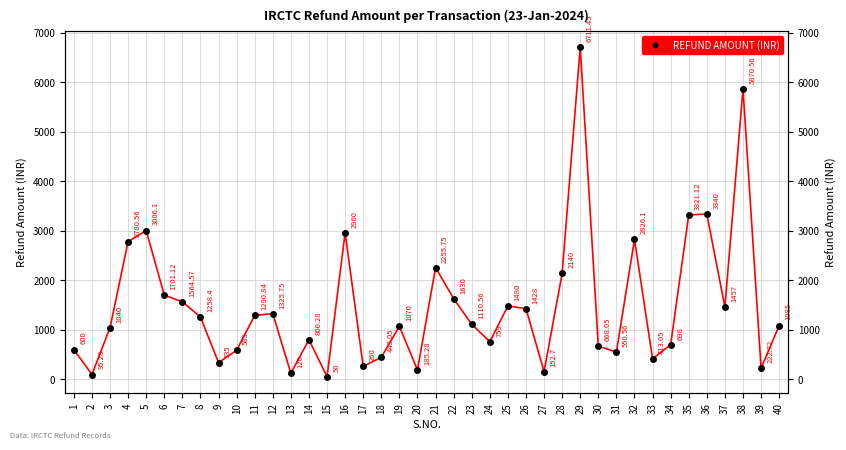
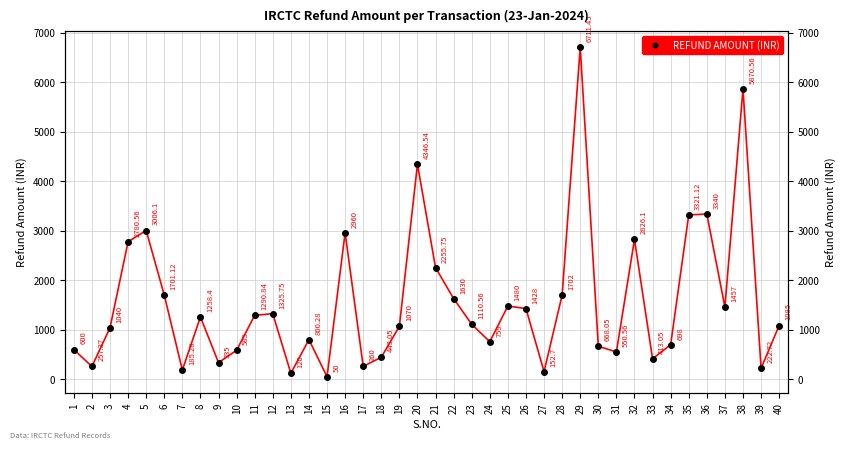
2: 95.28 -> 257.37
7: 1564.57 -> 185.28
20: 185.28 -> 4346.54
28: 2140 -> 1702
